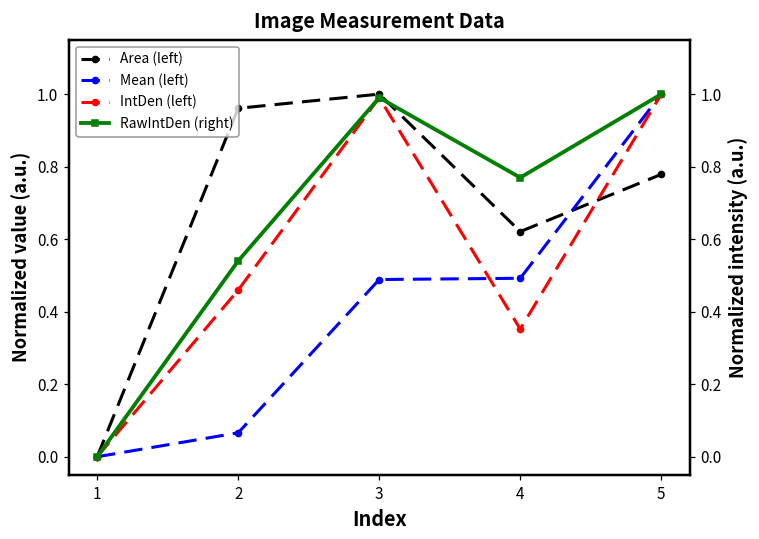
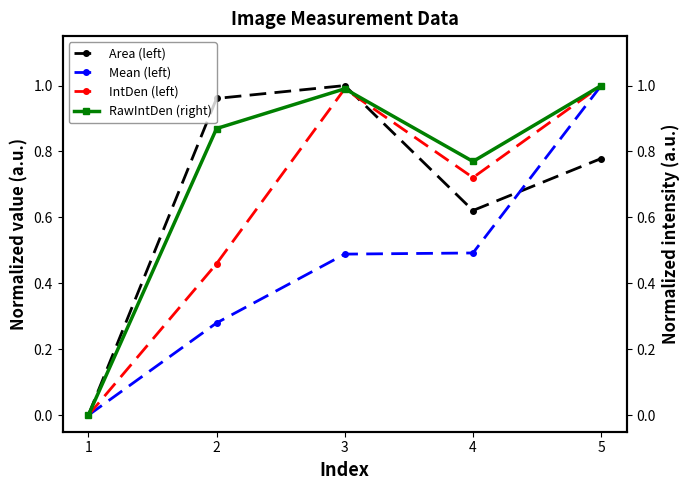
Mean (left), 2: 0.07 -> 0.28
IntDen (left), 4: 0.35 -> 0.72
RawIntDen (right), 2: 0.54 -> 0.87
